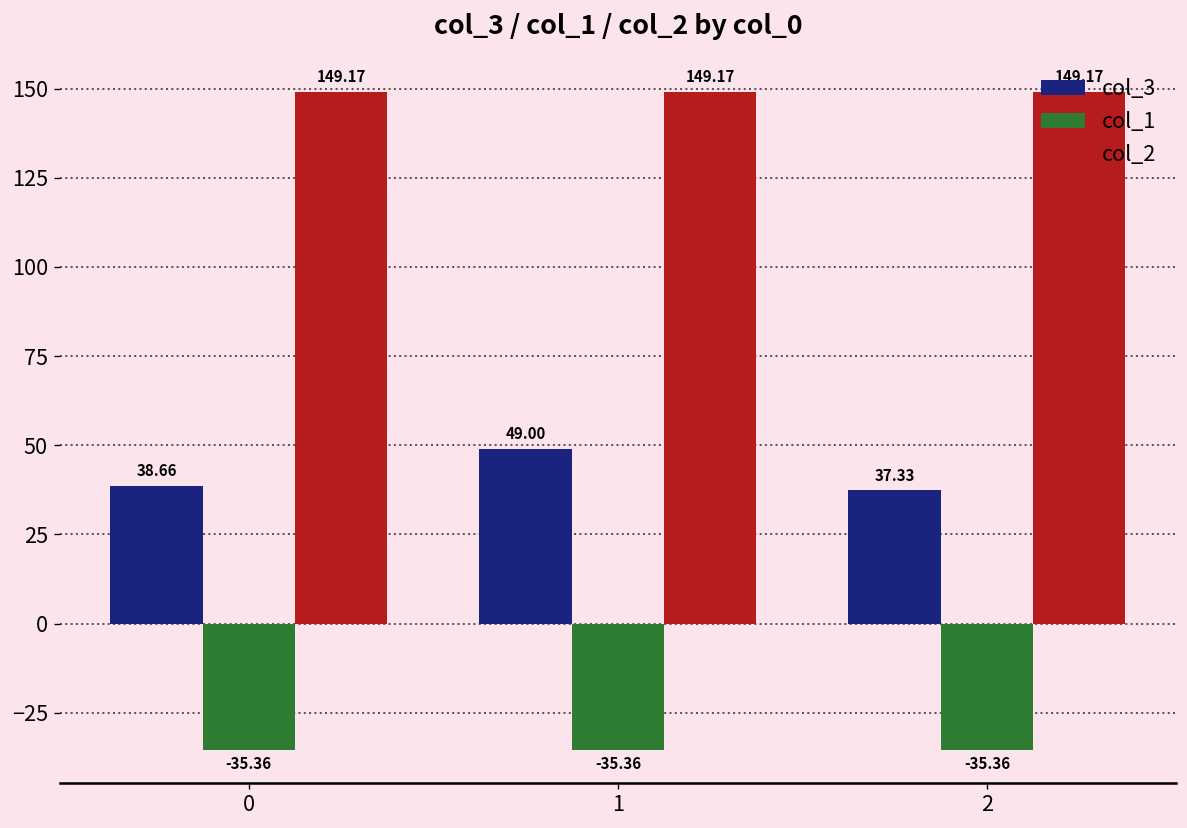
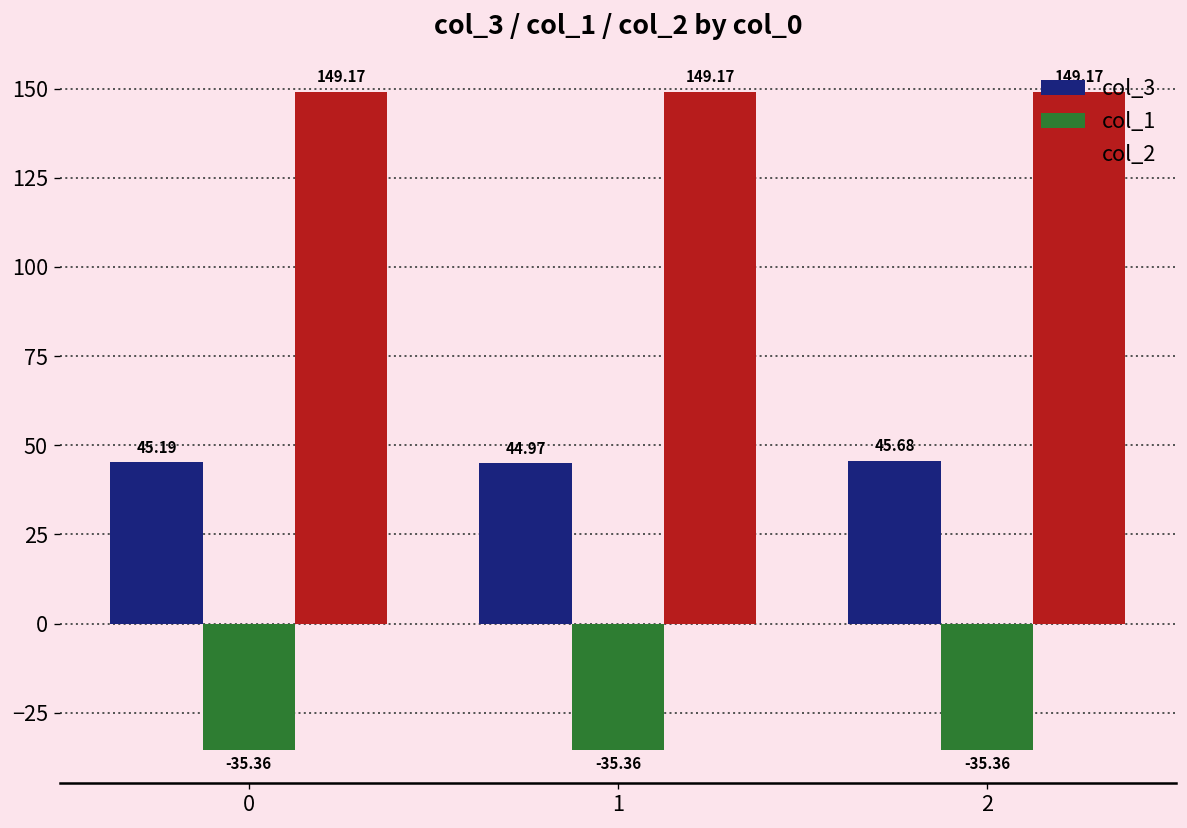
col_3, 0: 38.66 -> 45.19
col_3, 1: 49.00 -> 44.97
col_3, 2: 37.33 -> 45.68
